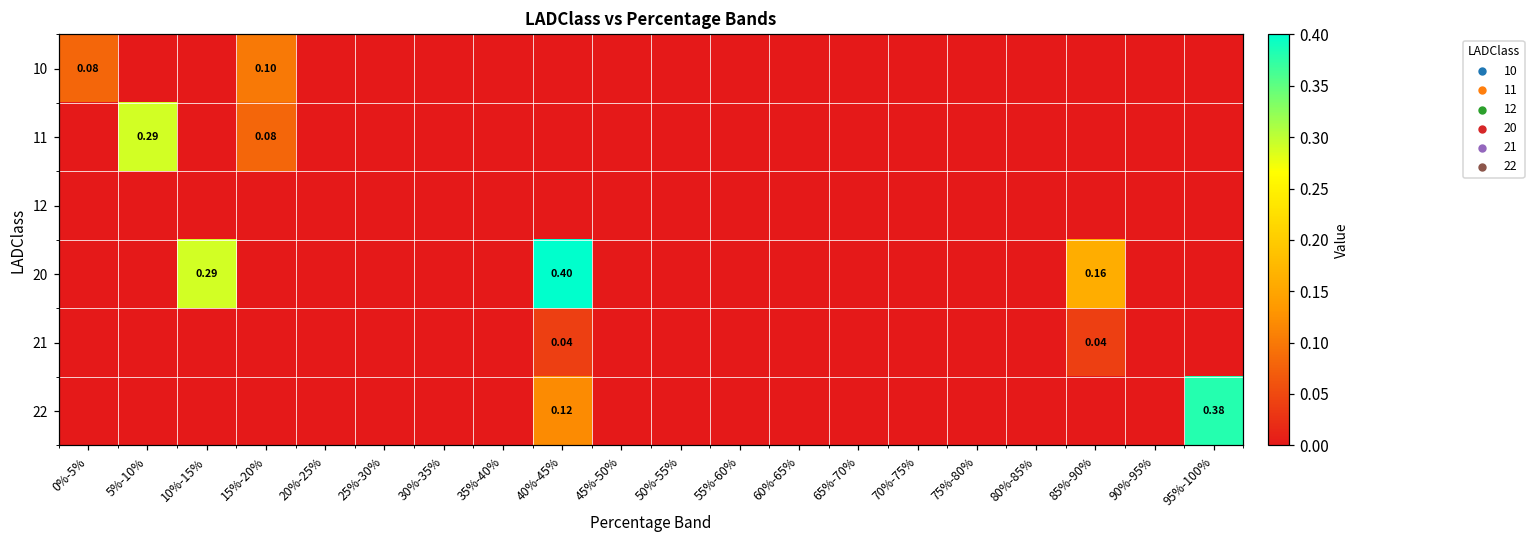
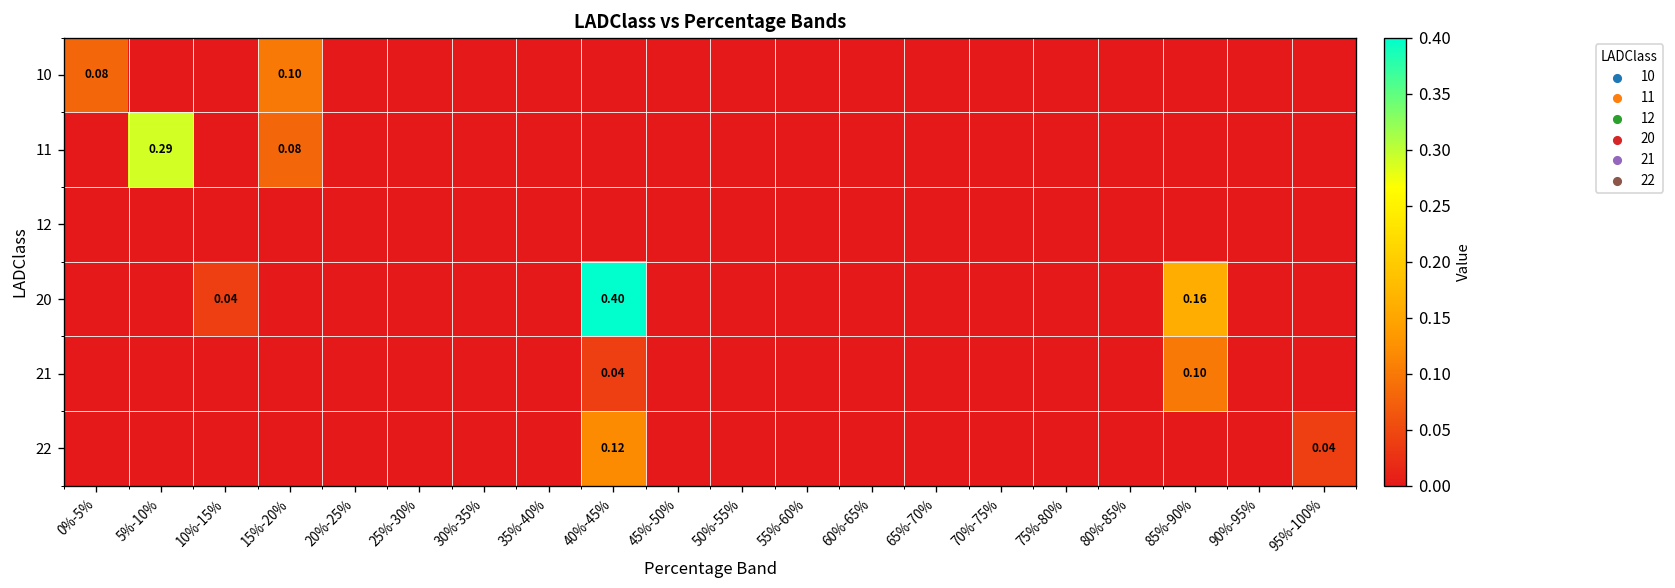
20, 10%-15%: 0.29 -> 0.04
21, 85%-90%: 0.04 -> 0.10
22, 95%-100%: 0.38 -> 0.04
